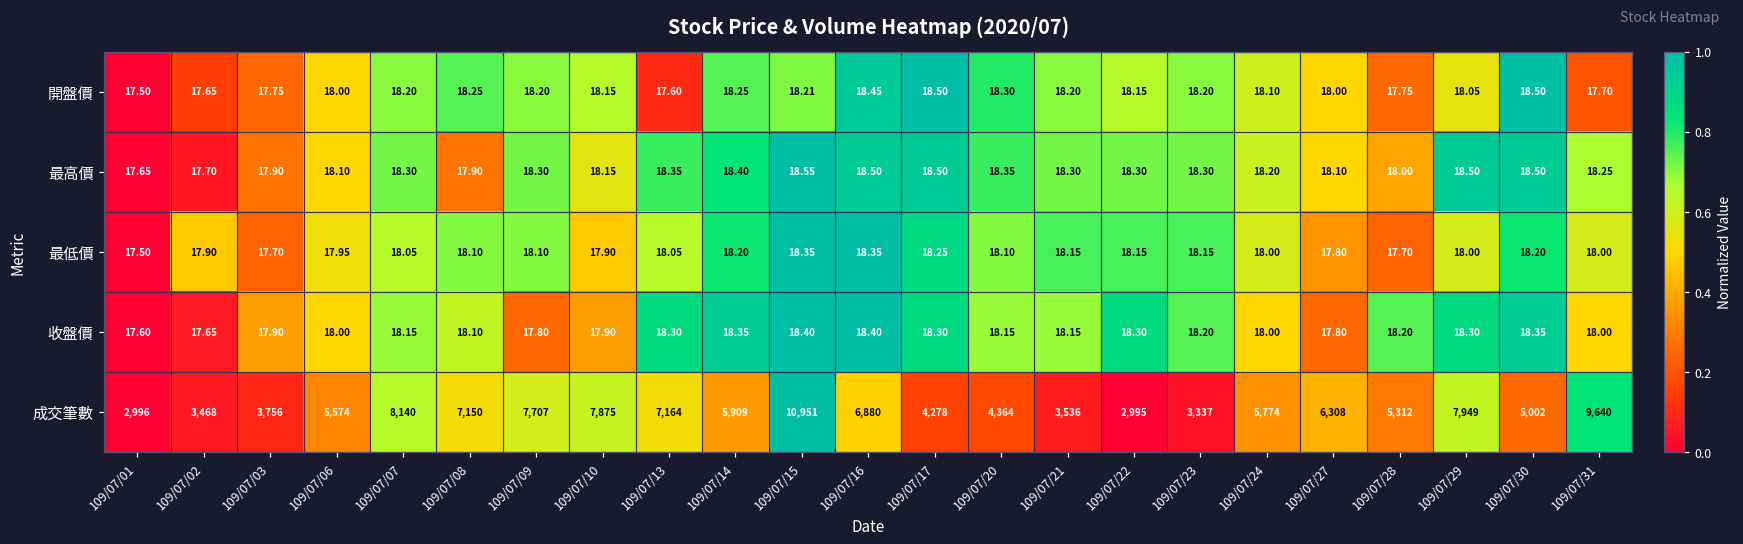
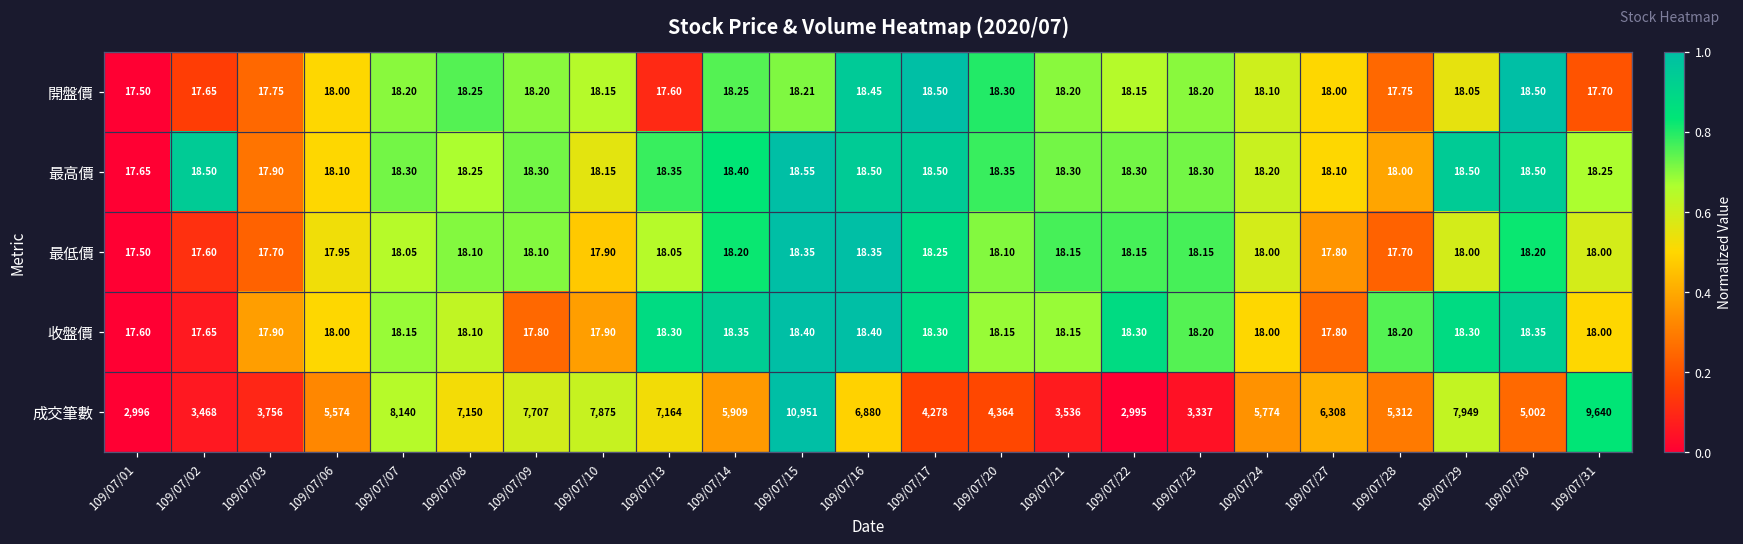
最高價, 109/07/02: 17.70 -> 18.50
最高價, 109/07/08: 17.90 -> 18.25
最低價, 109/07/02: 17.90 -> 17.60
